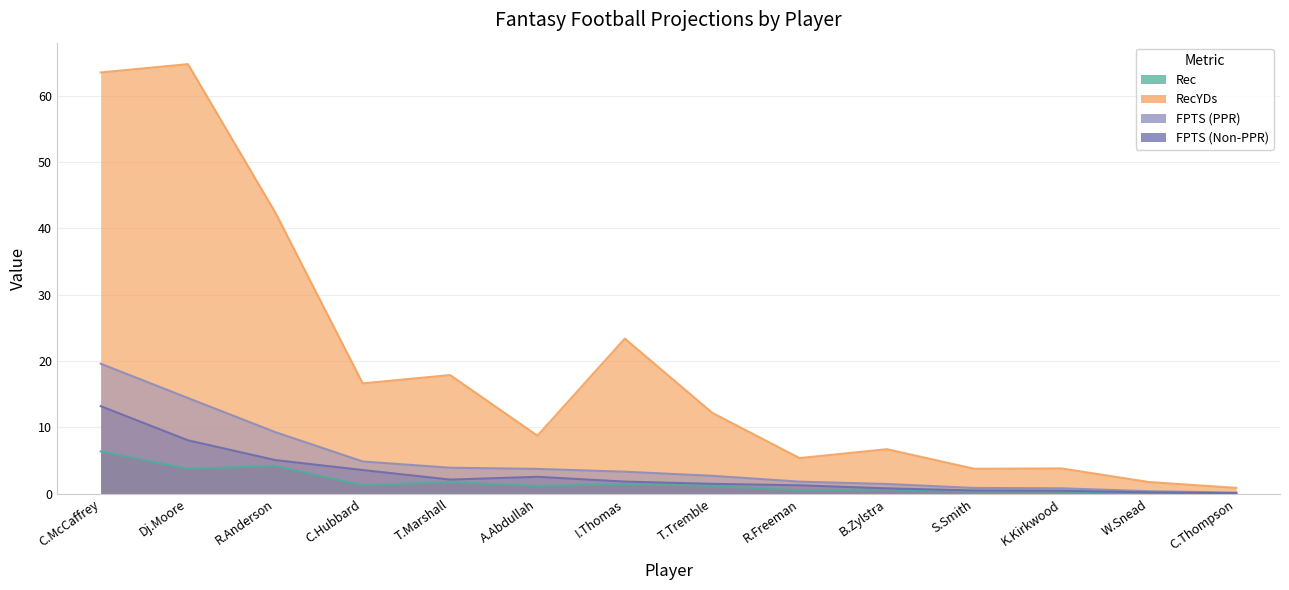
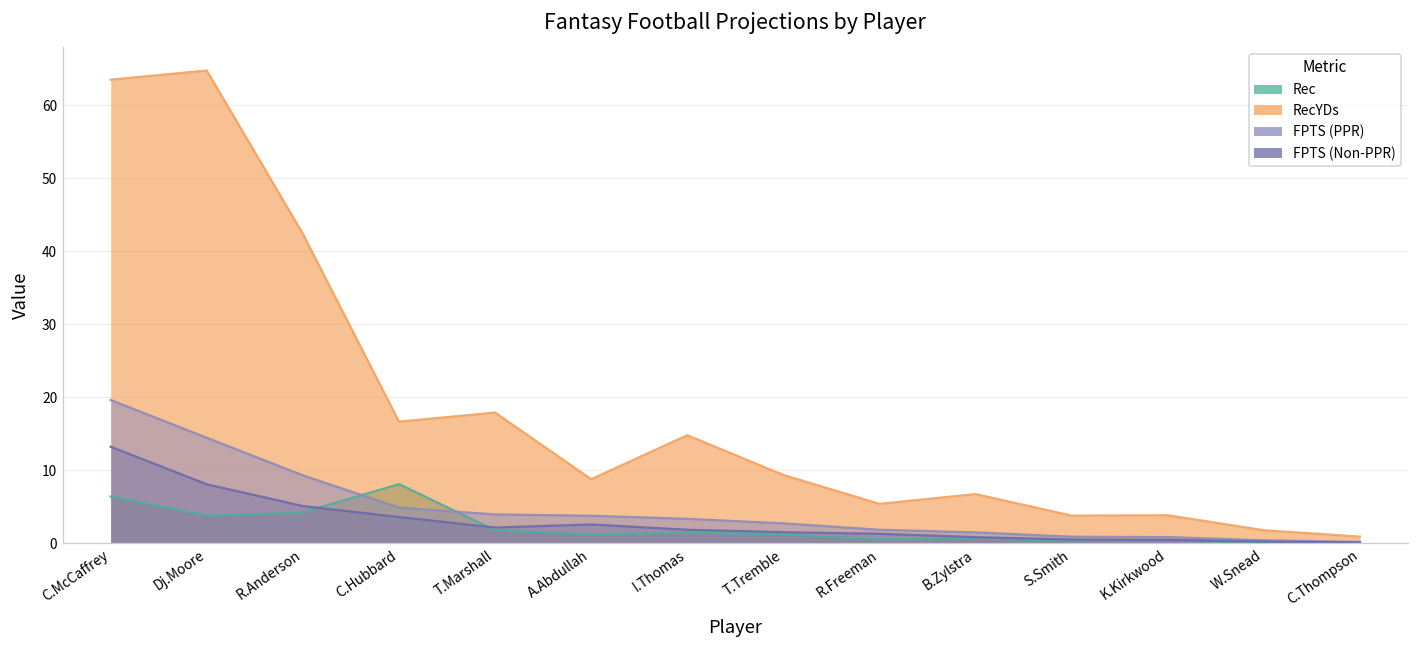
Rec, C.Hubbard: 1 -> 8
RecYDs, I.Thomas: 23 -> 15
RecYDs, T.Tremble: 12 -> 9
